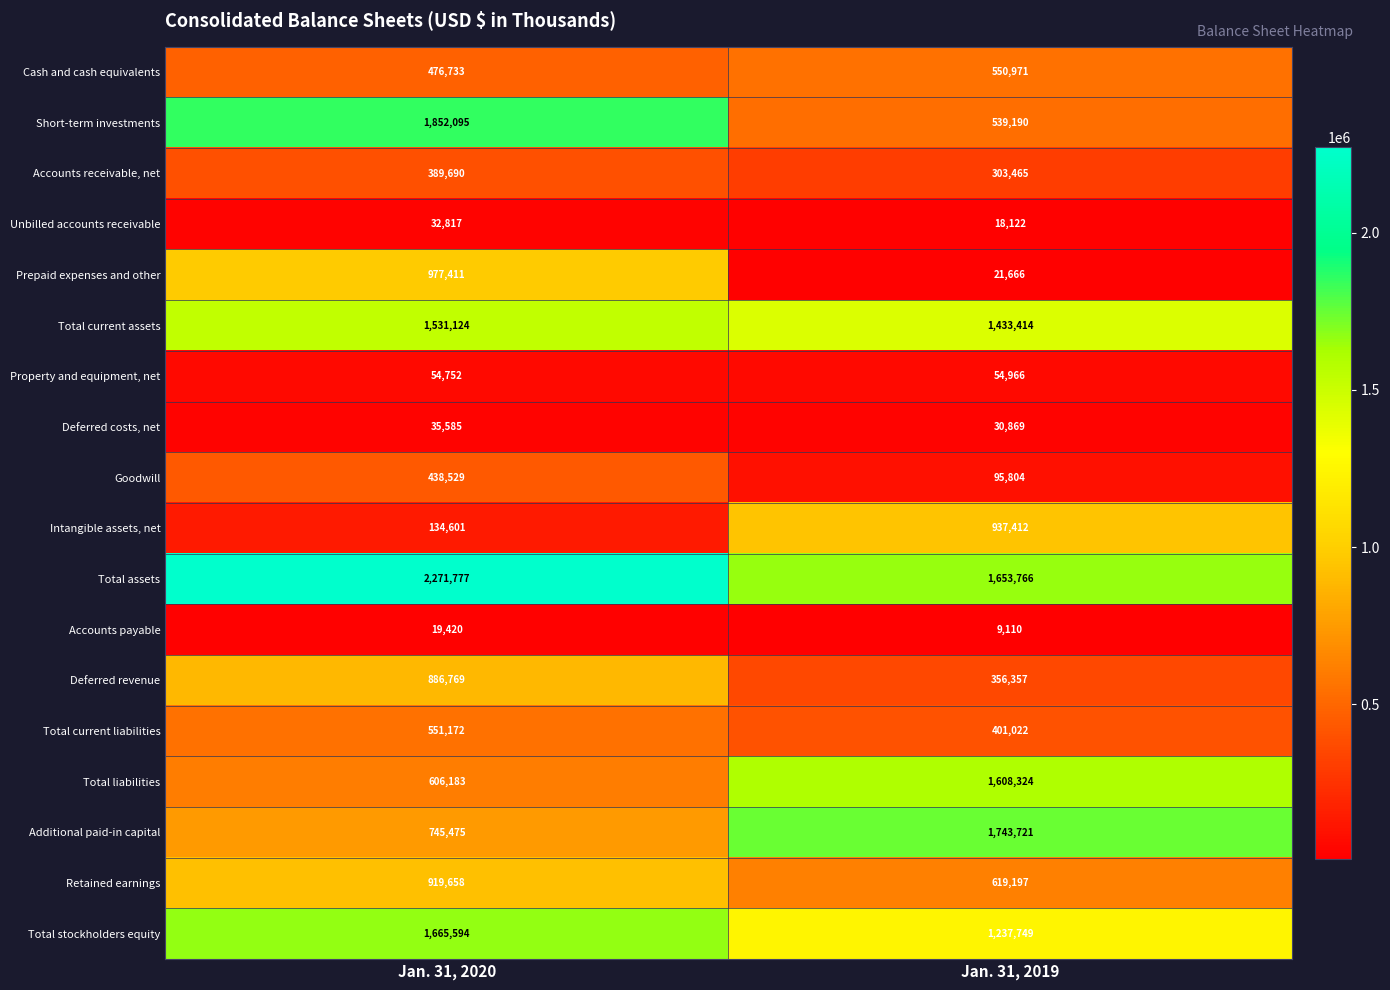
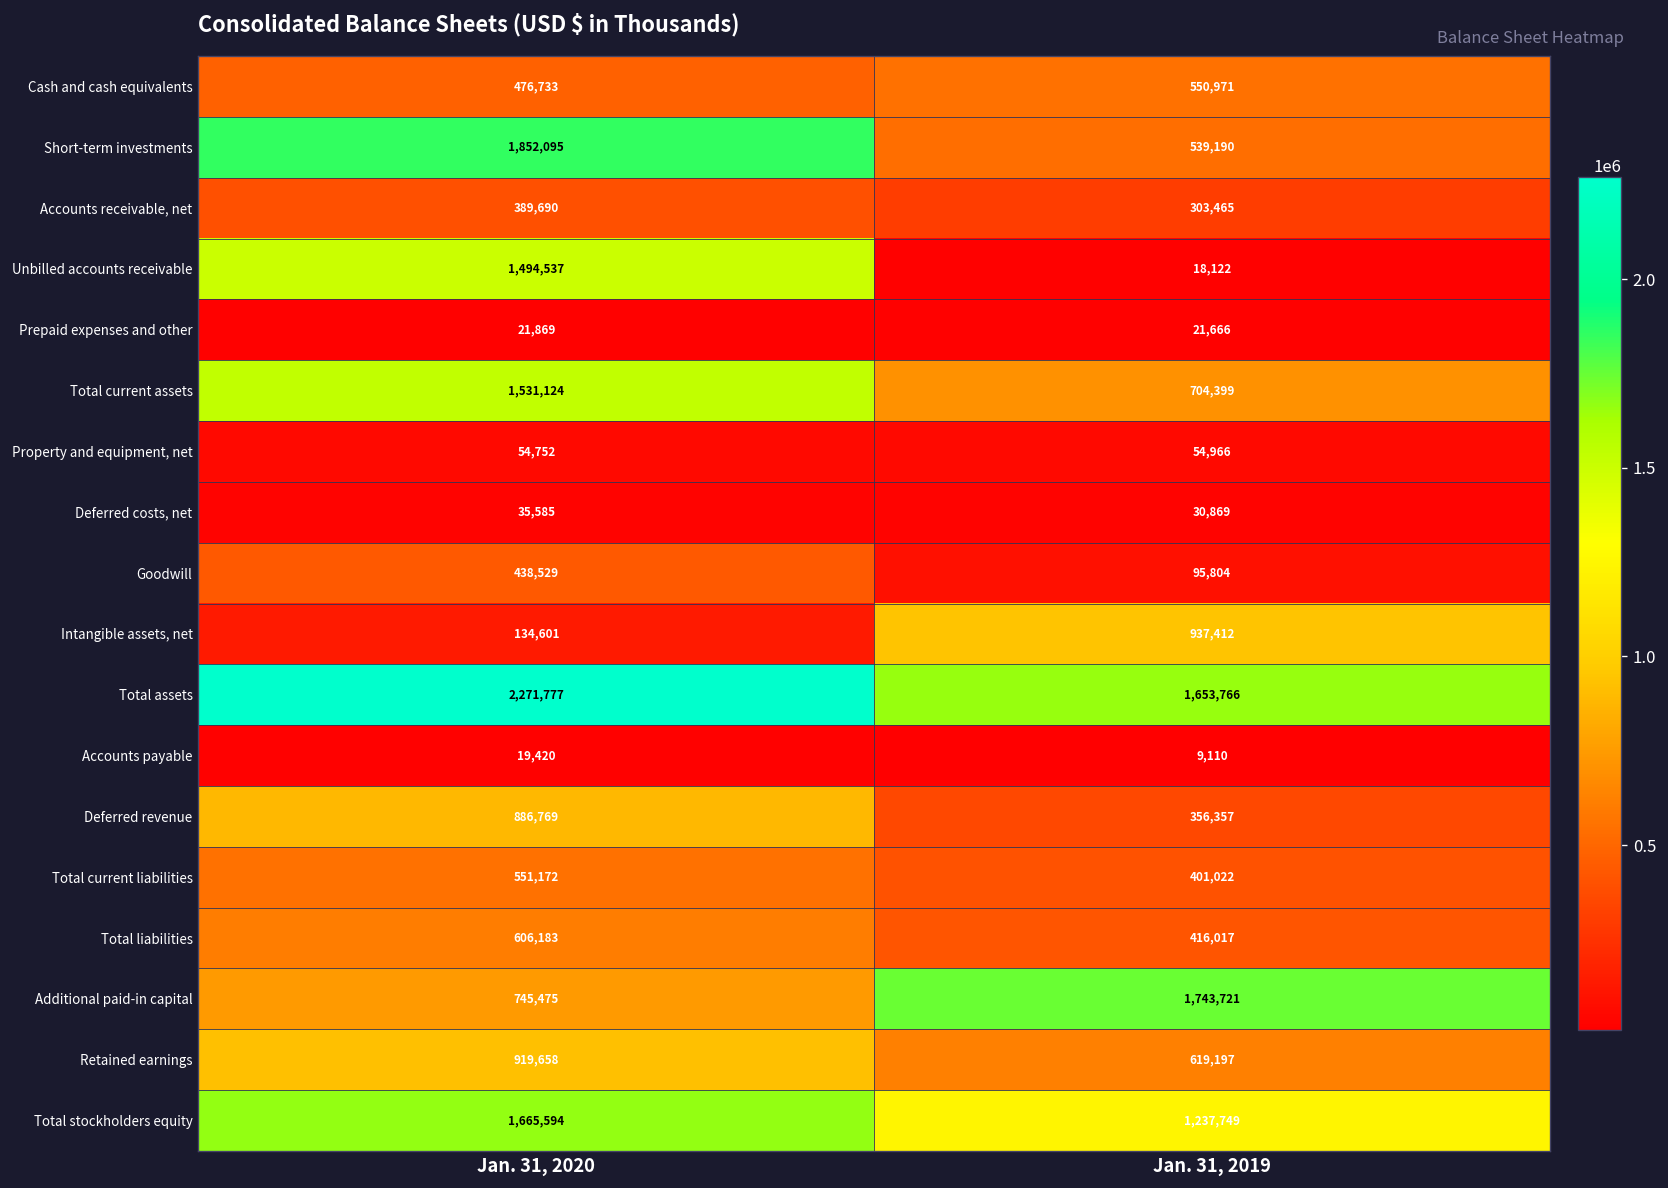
Unbilled accounts receivable, Jan. 31, 2020: 32,817 -> 1,494,537
Prepaid expenses and other, Jan. 31, 2020: 977,411 -> 21,869
Total current assets, Jan. 31, 2019: 1,433,414 -> 704,399
Total liabilities, Jan. 31, 2019: 1,608,324 -> 416,017
